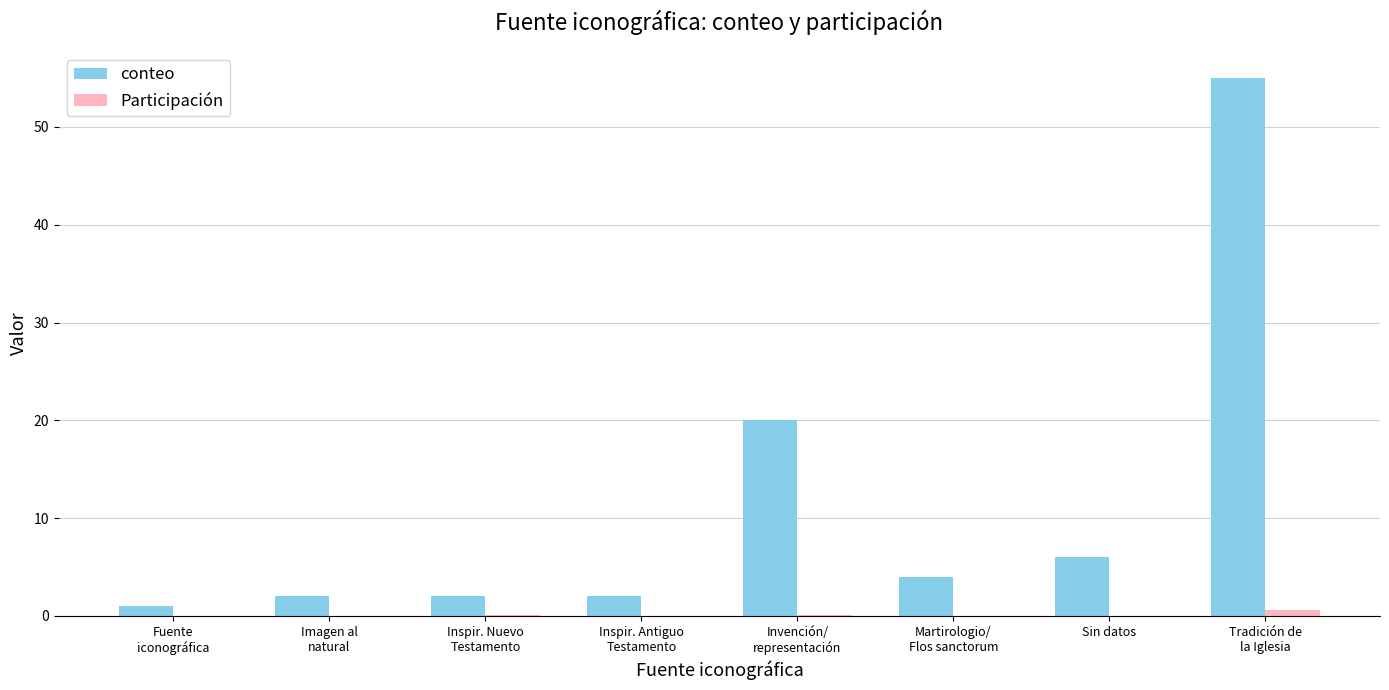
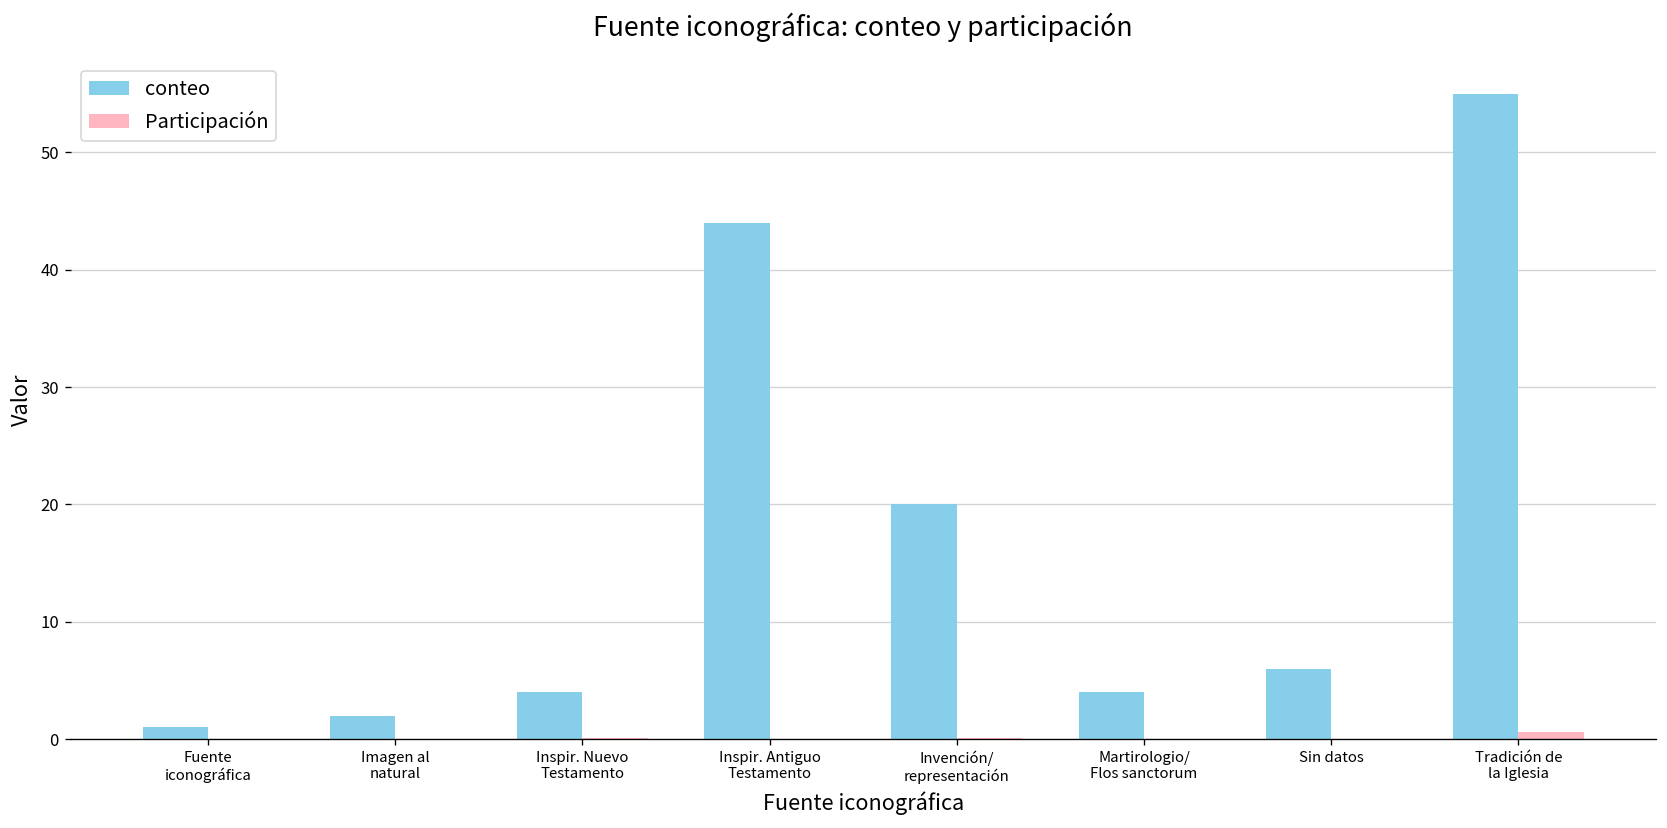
conteo, Inspir. Nuevo Testamento: 2 -> 4
conteo, Inspir. Antiguo Testamento: 2 -> 44
